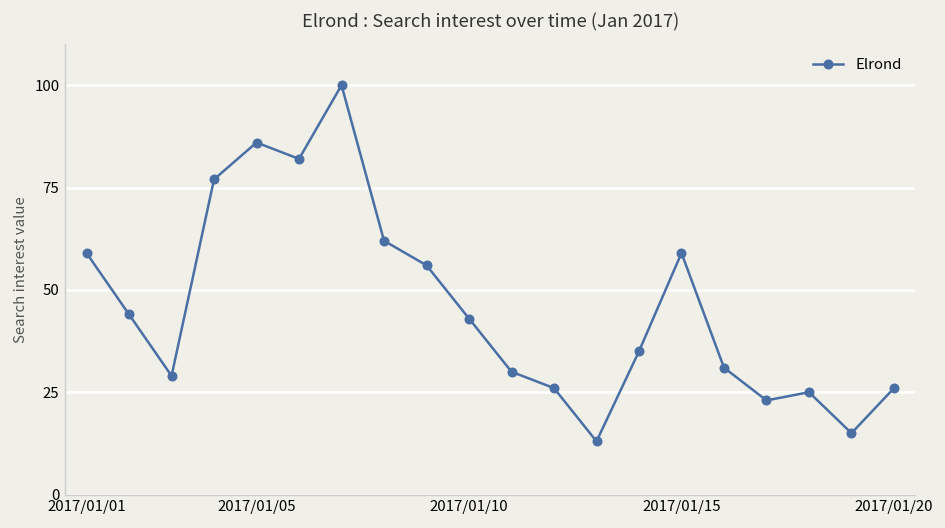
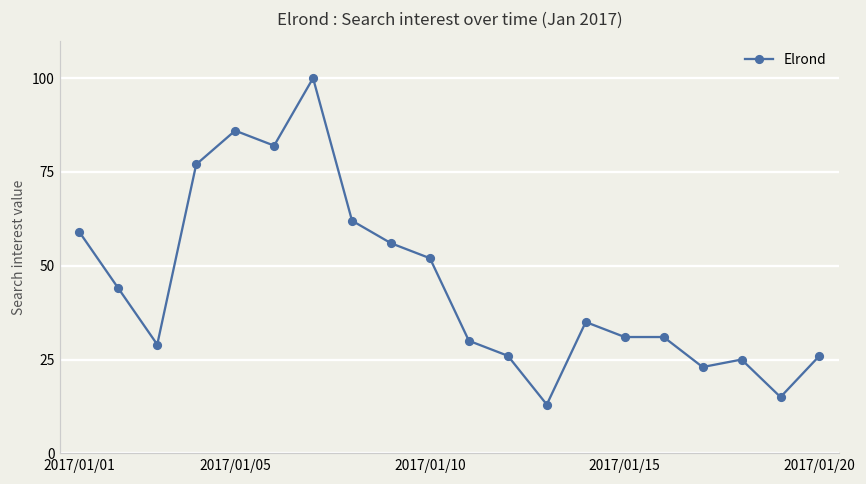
2017/01/10: 43 -> 52
2017/01/15: 59 -> 31
